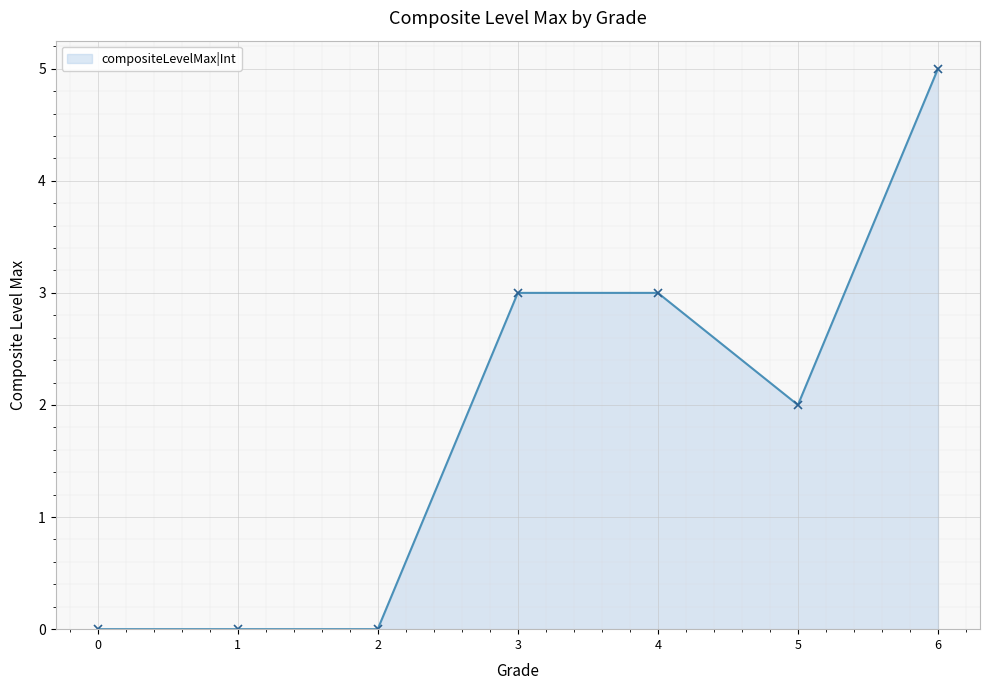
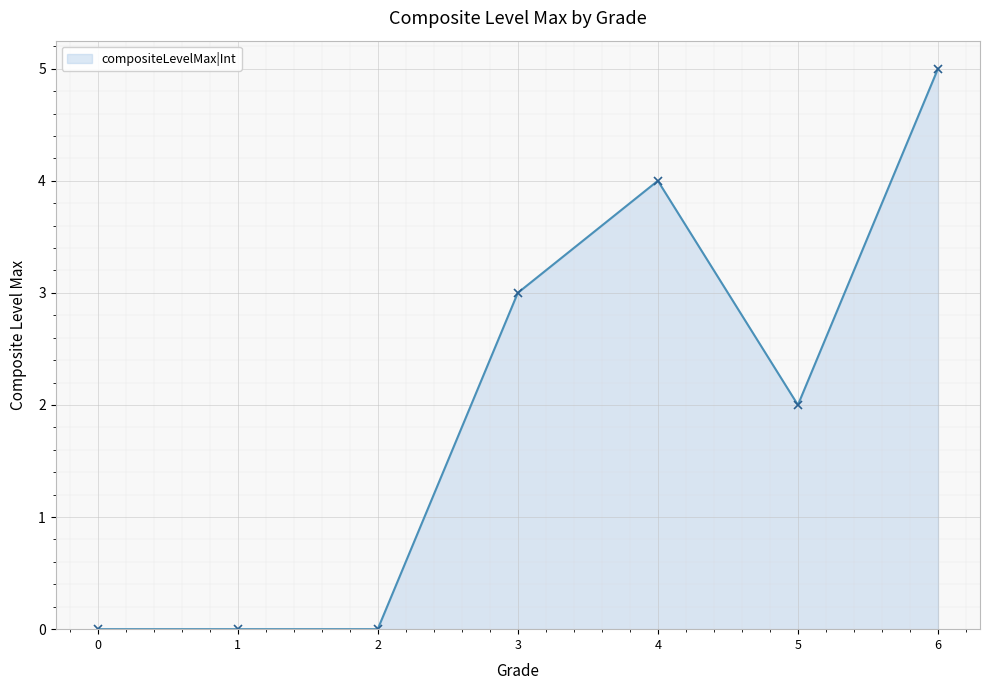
4: 3 -> 4
